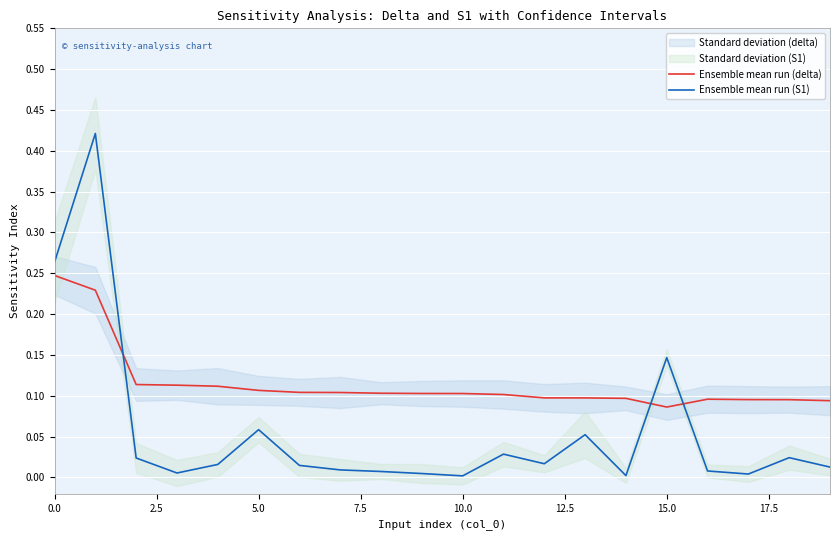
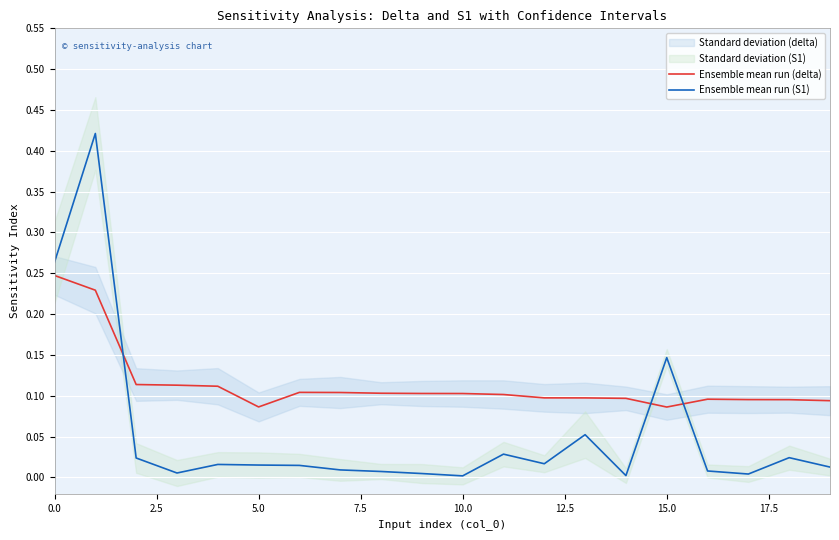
Ensemble mean run (delta), 5.0: 0.11 -> 0.09
Ensemble mean run (S1), 5.0: 0.06 -> 0.02
